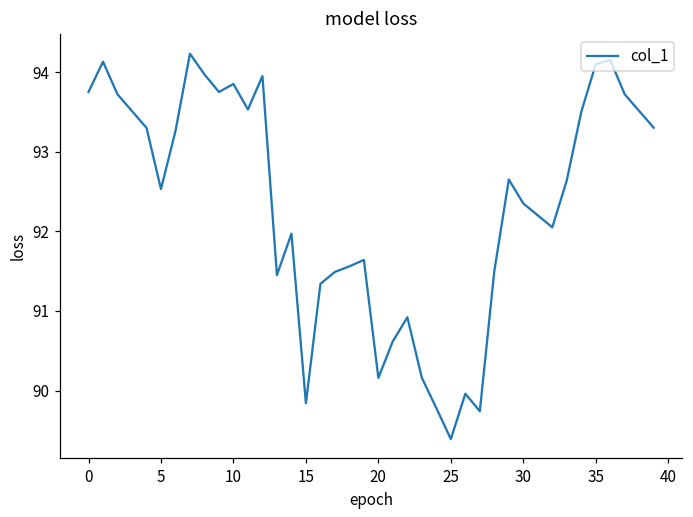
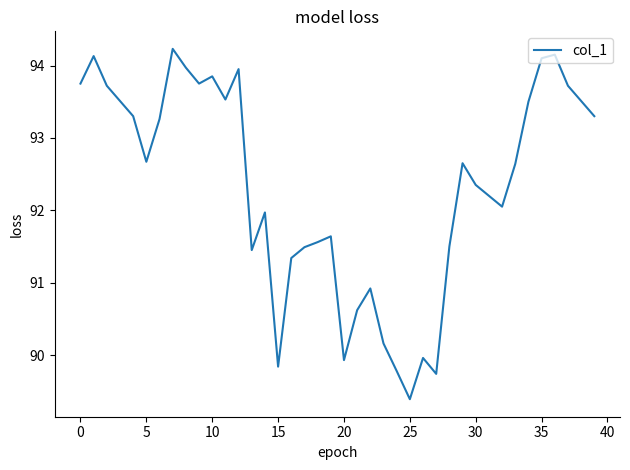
5: 92.5 -> 92.7
20: 90.2 -> 89.9
